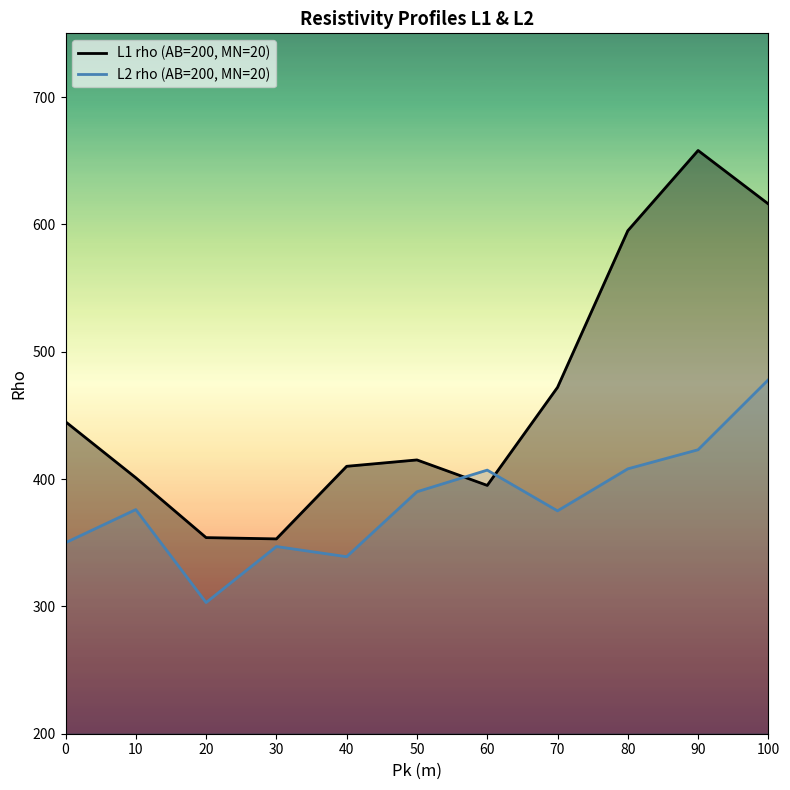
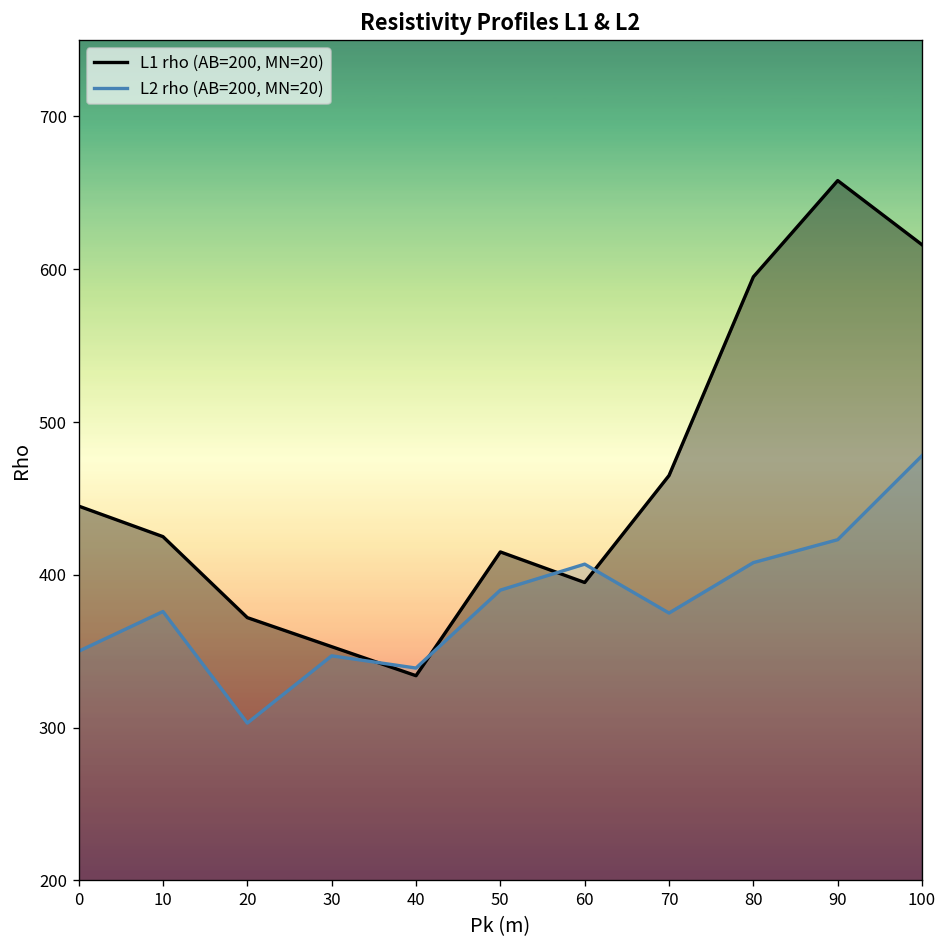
L1 rho (AB=200, MN=20), 10: 401 -> 425
L1 rho (AB=200, MN=20), 20: 354 -> 372
L1 rho (AB=200, MN=20), 40: 410 -> 334
L1 rho (AB=200, MN=20), 70: 472 -> 465
